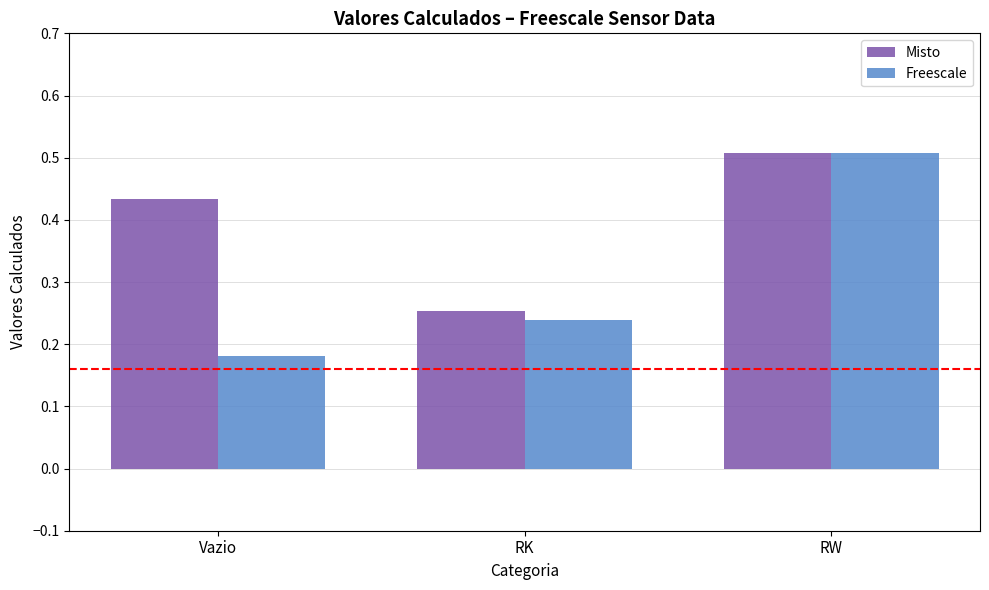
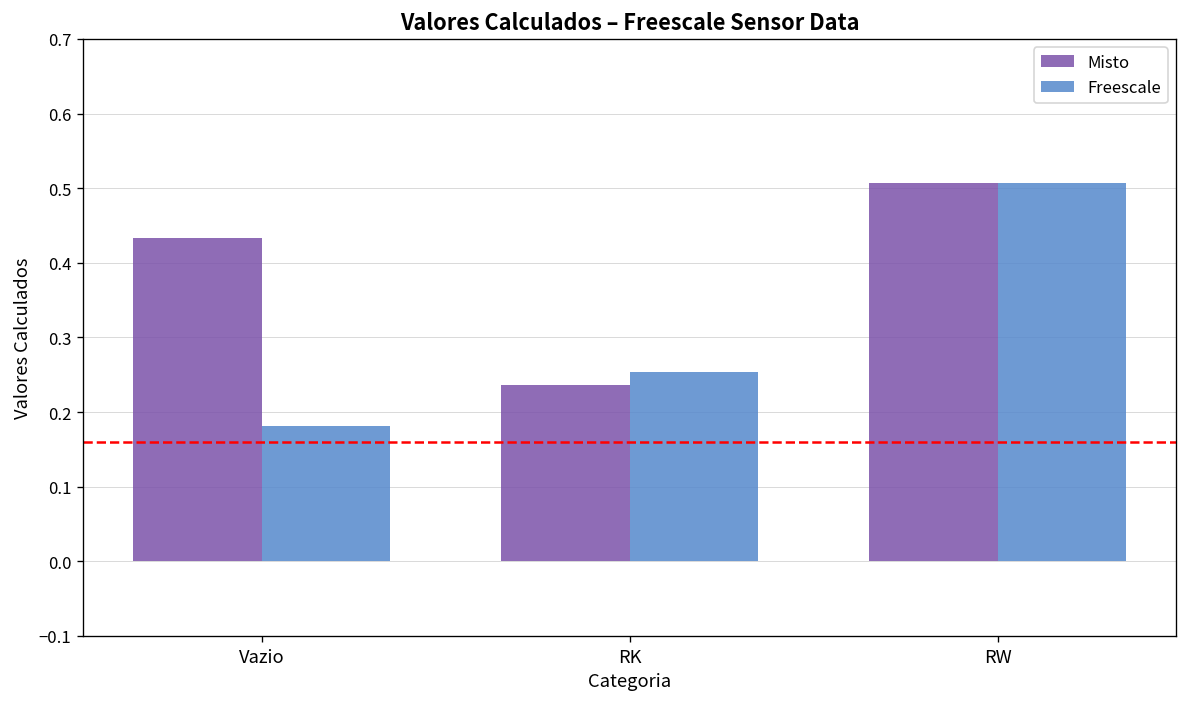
Misto, RK: 0.25 -> 0.24
Freescale, RK: 0.24 -> 0.25
